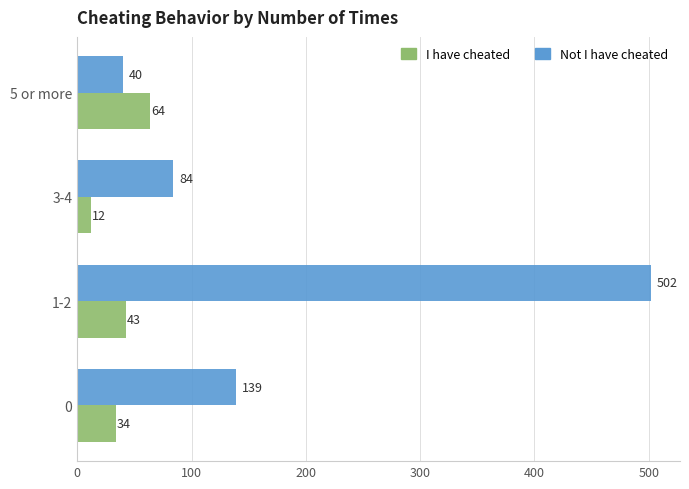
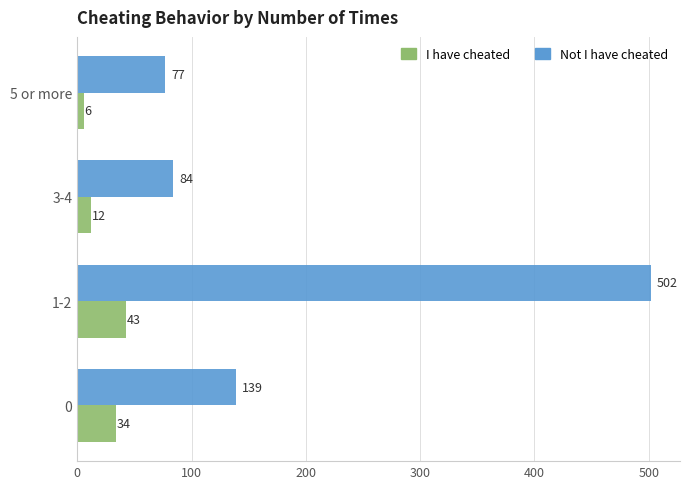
Not I have cheated, 5 or more: 40 -> 77
I have cheated, 5 or more: 64 -> 6
